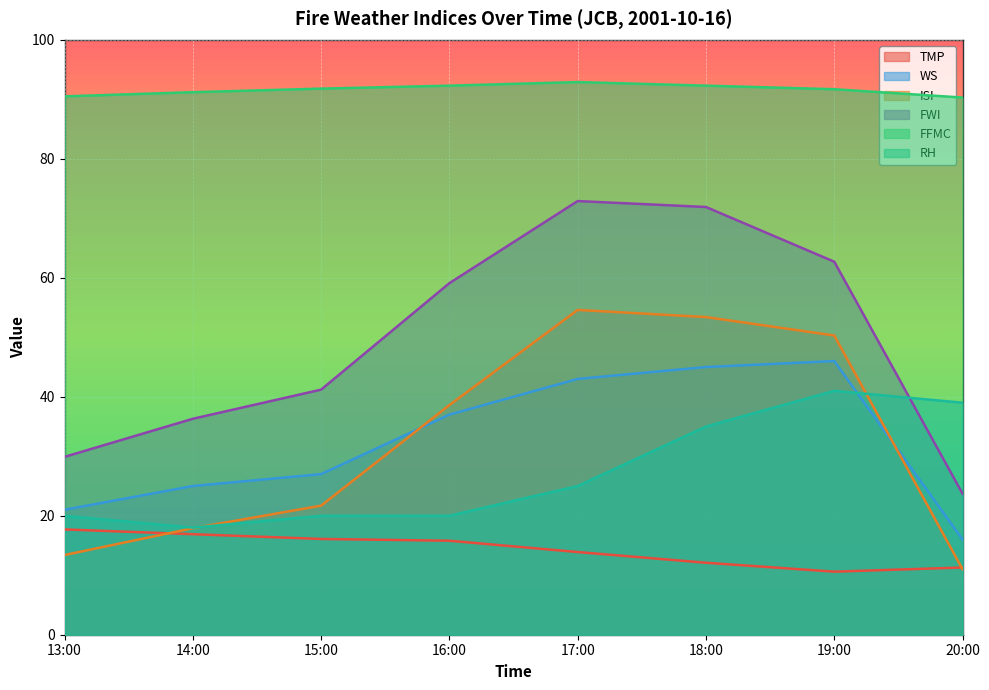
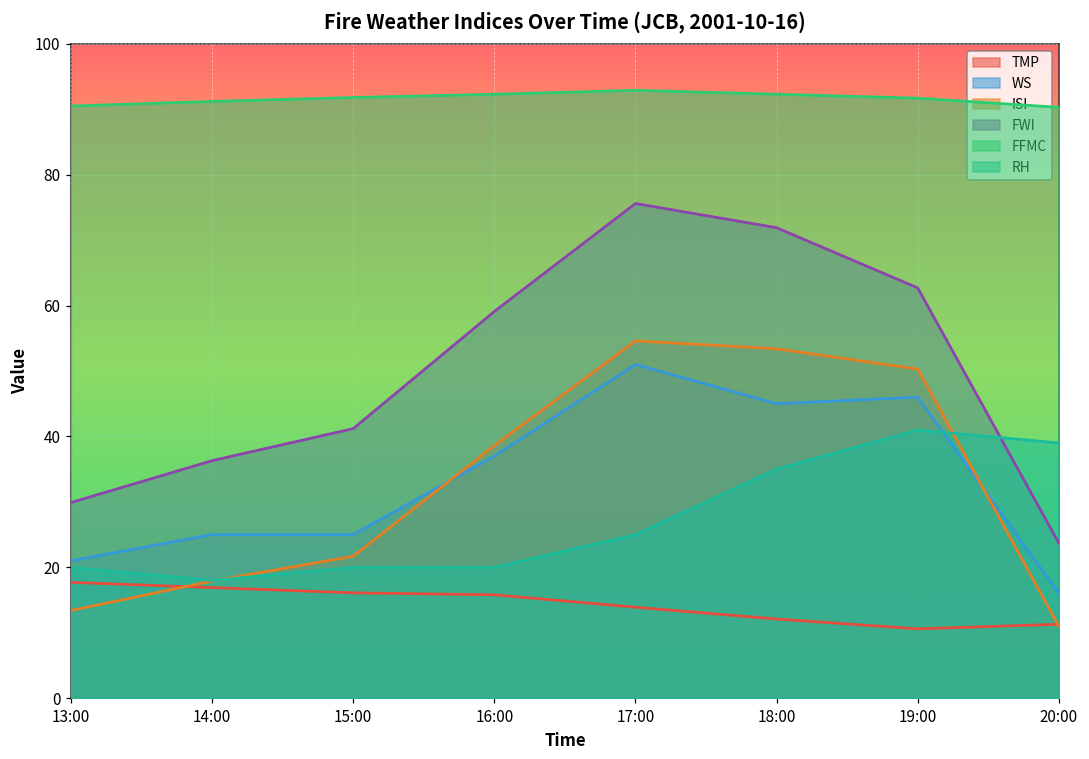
WS, 15:00: 27 -> 25
WS, 17:00: 43 -> 51
FWI, 17:00: 73 -> 76
